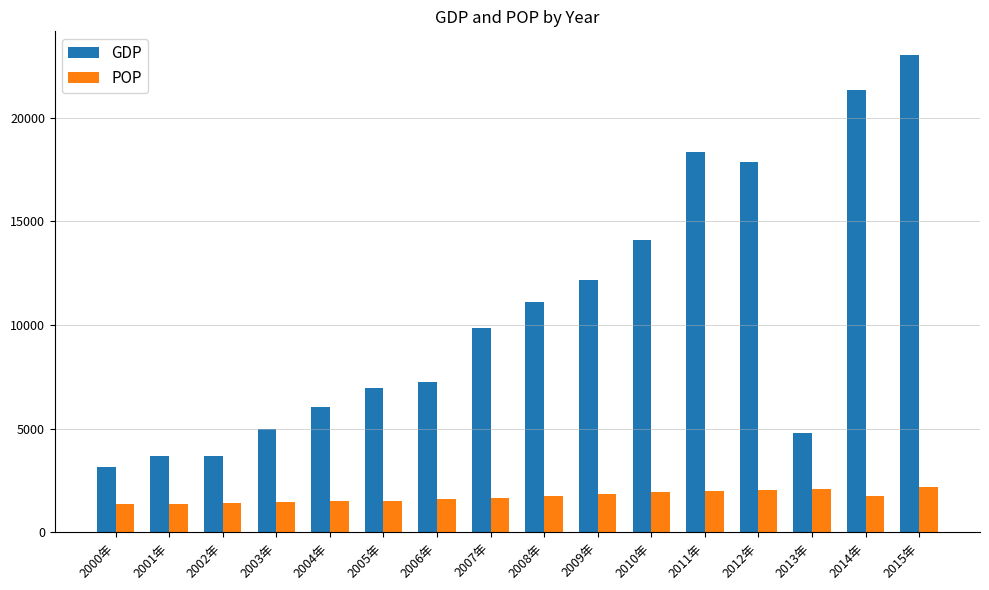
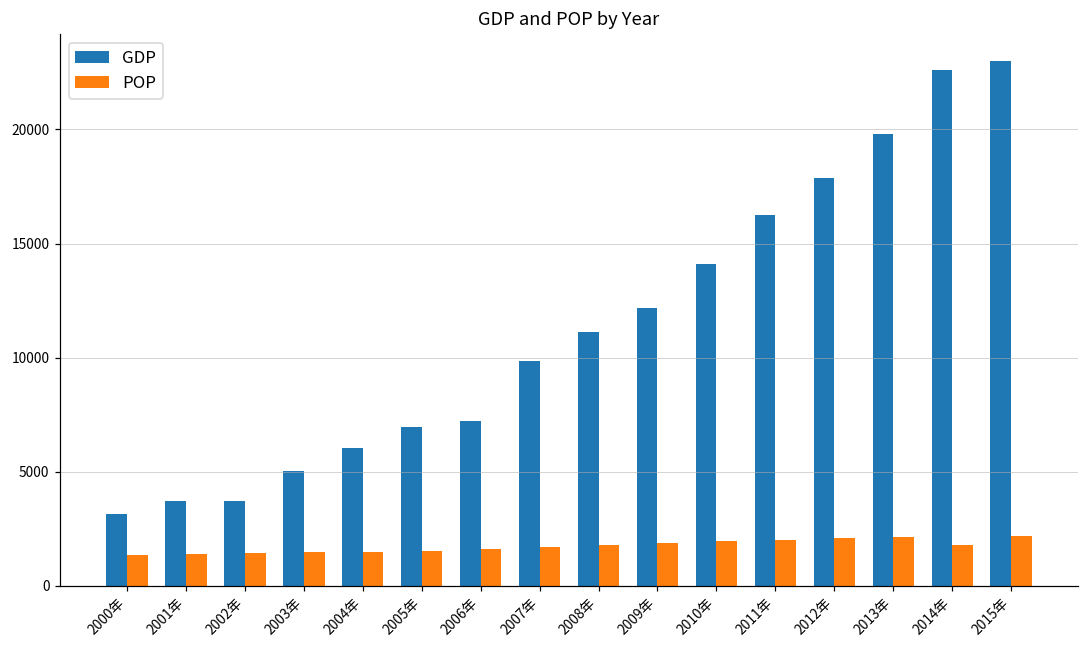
GDP, 2011年: 18300 -> 16300
GDP, 2013年: 4800 -> 19800
GDP, 2014年: 21300 -> 22600
